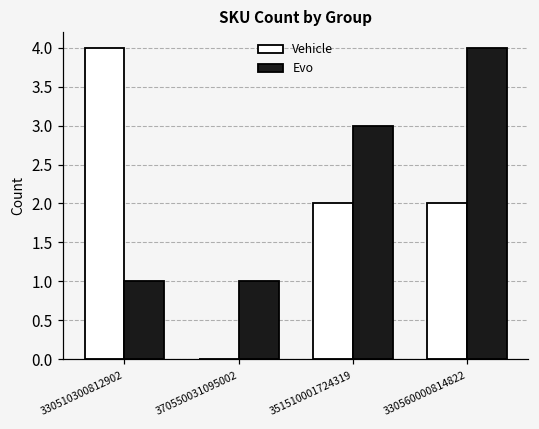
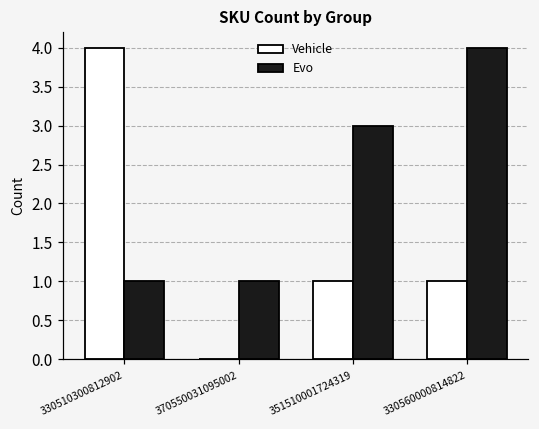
Vehicle, 351510001724319: 2 -> 1
Vehicle, 330560000814822: 2 -> 1
